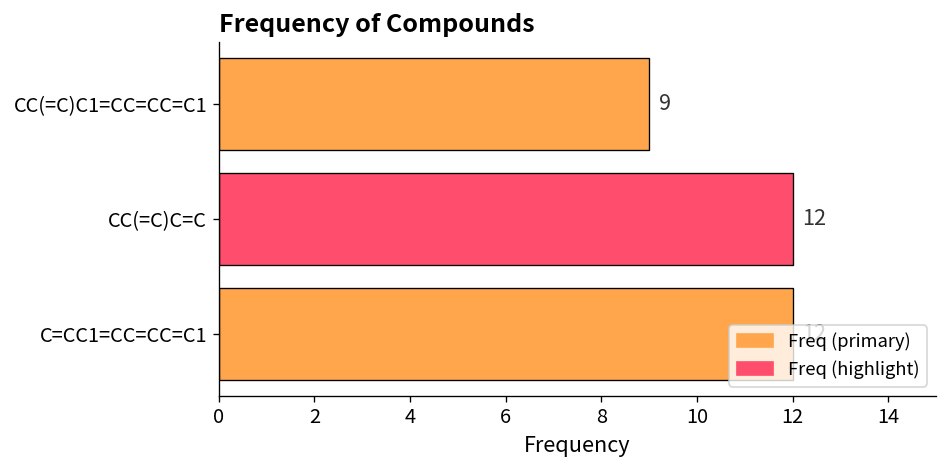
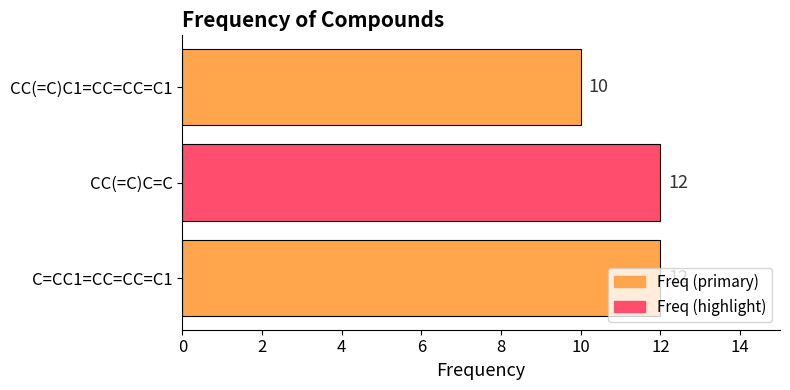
CC(=C)C1=CC=CC=C1: 9 -> 10
